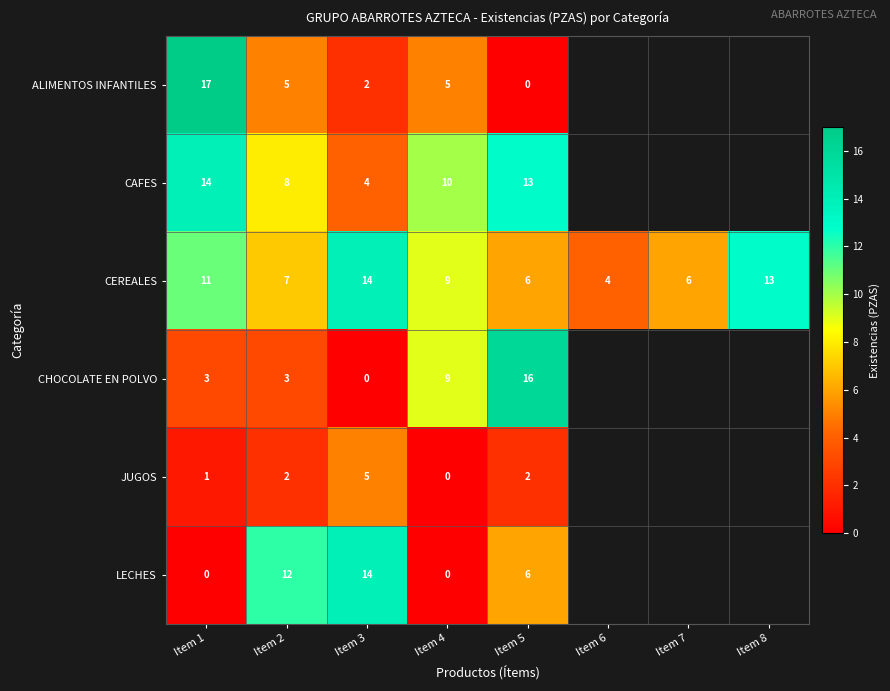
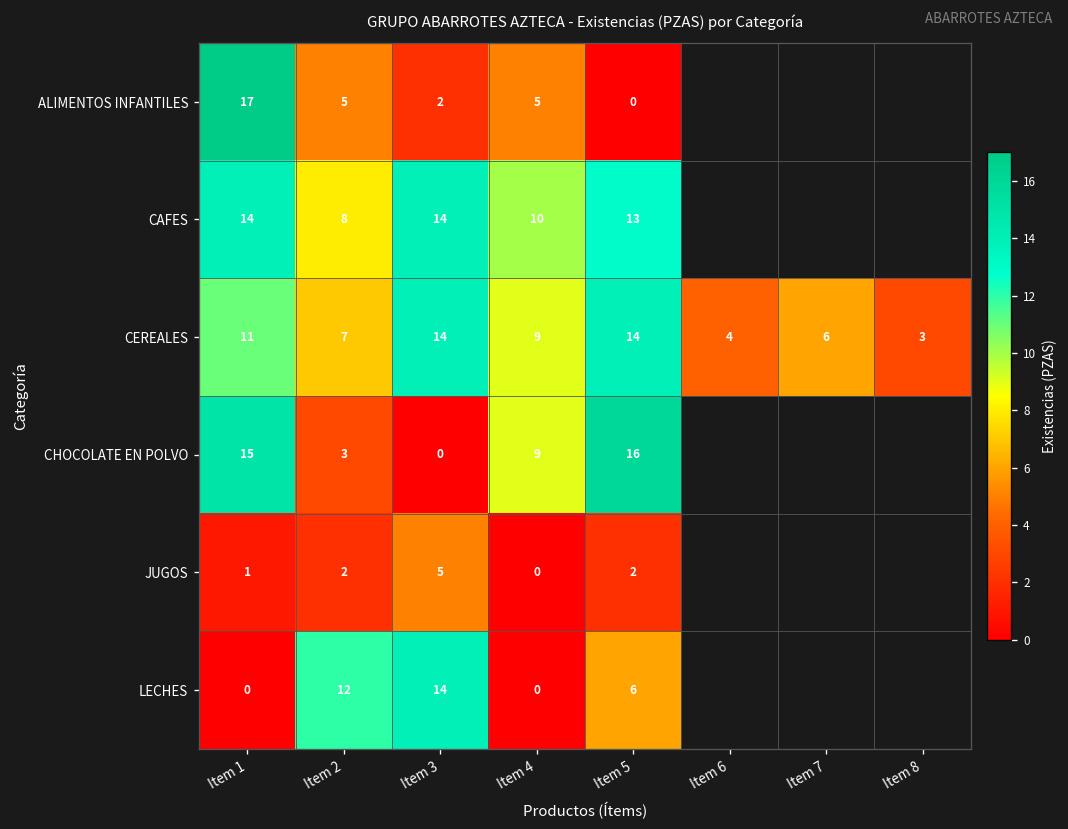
CAFES, Item 3: 4 -> 14
CEREALES, Item 5: 6 -> 14
CEREALES, Item 8: 13 -> 3
CHOCOLATE EN POLVO, Item 1: 3 -> 15
